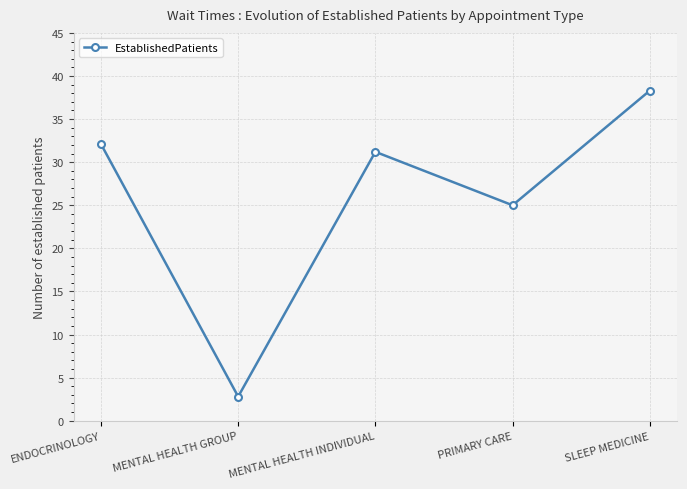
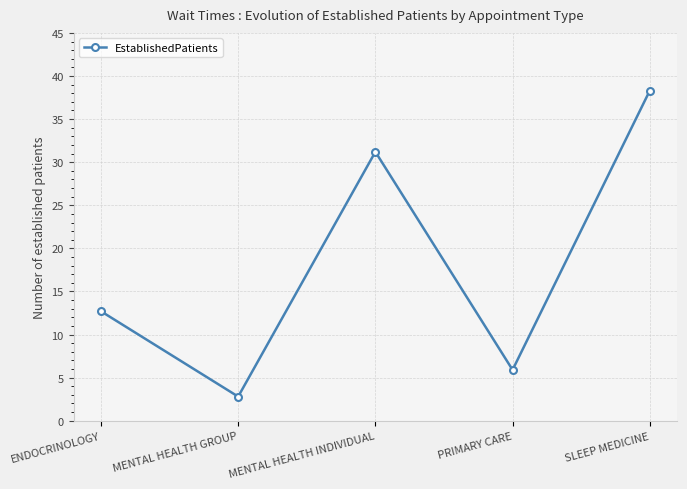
ENDOCRINOLOGY: 32 -> 13
PRIMARY CARE: 25 -> 6
